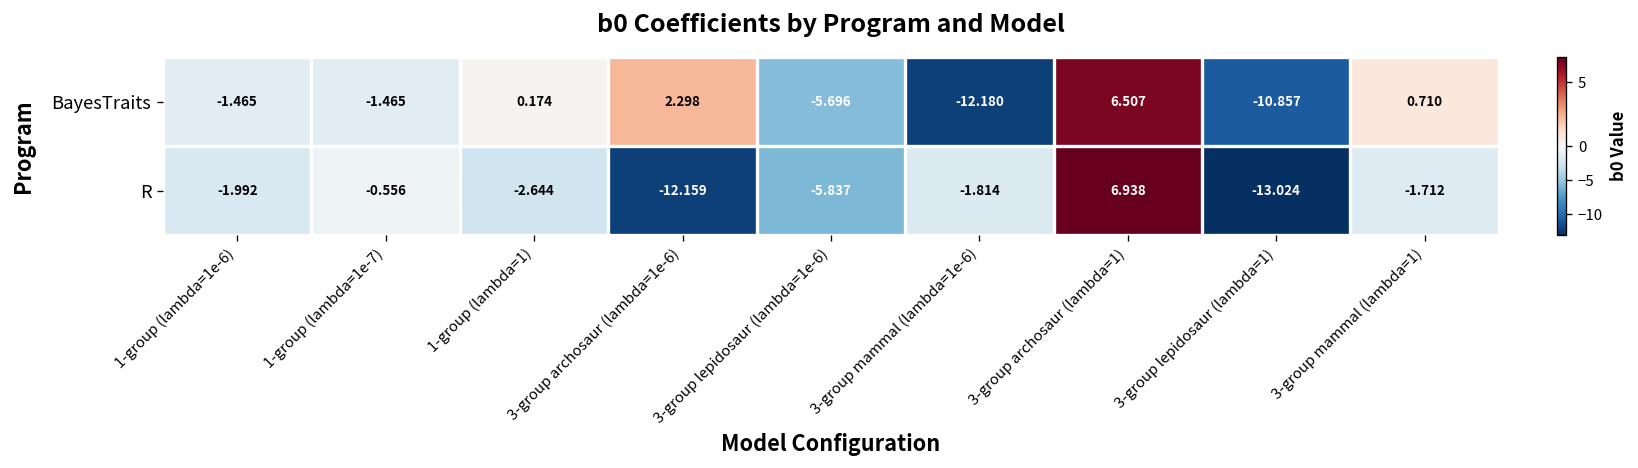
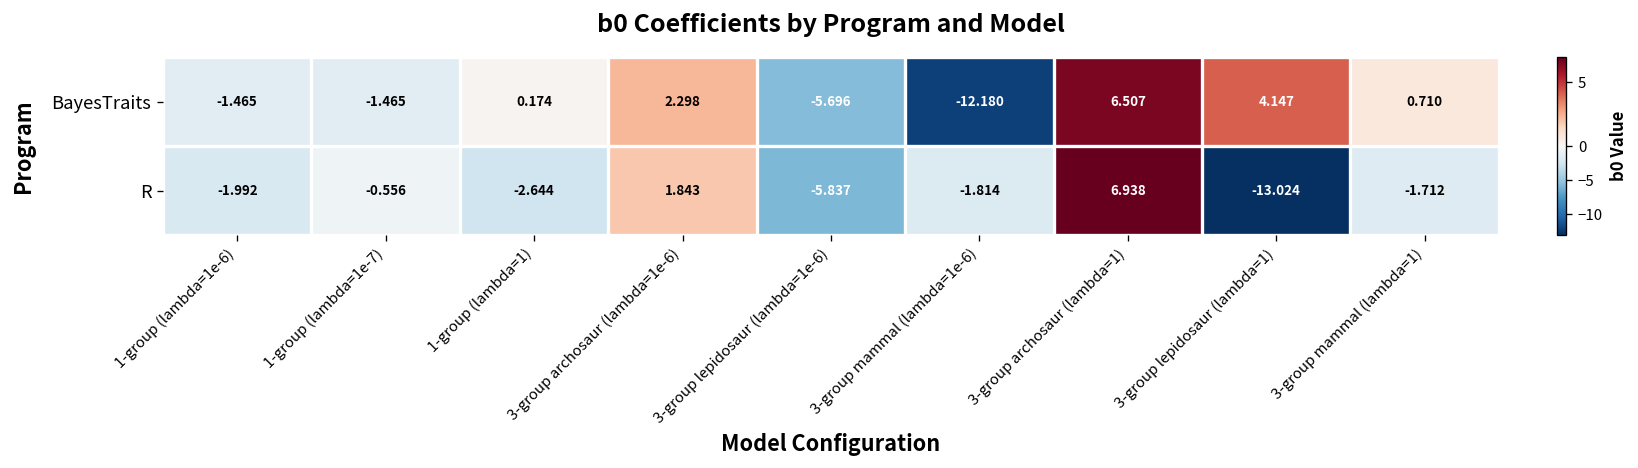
BayesTraits, 3-group lepidosaur (lambda=1): -10.857 -> 4.147
R, 3-group archosaur (lambda=1e-6): -12.159 -> 1.843
